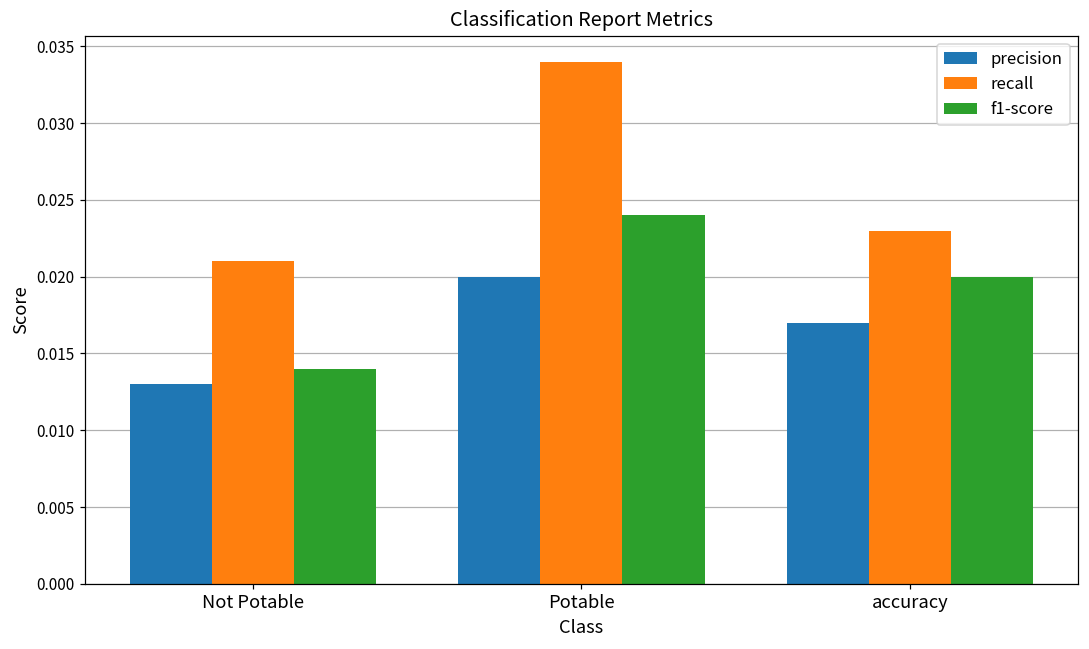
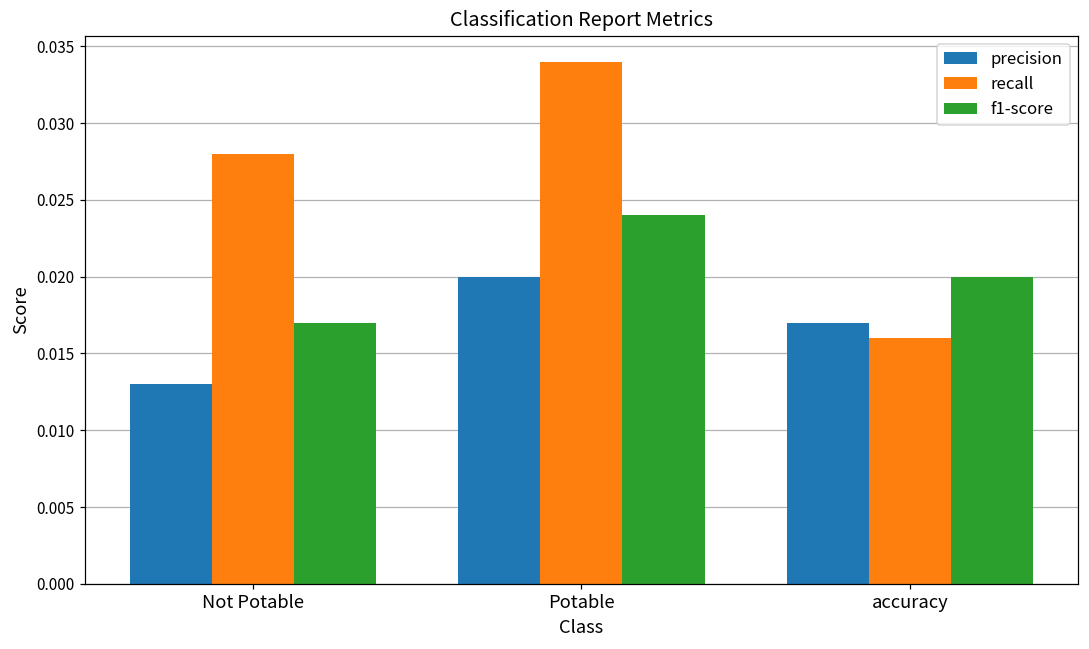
recall, Not Potable: 0.021 -> 0.028
f1-score, Not Potable: 0.014 -> 0.017
recall, accuracy: 0.023 -> 0.016
